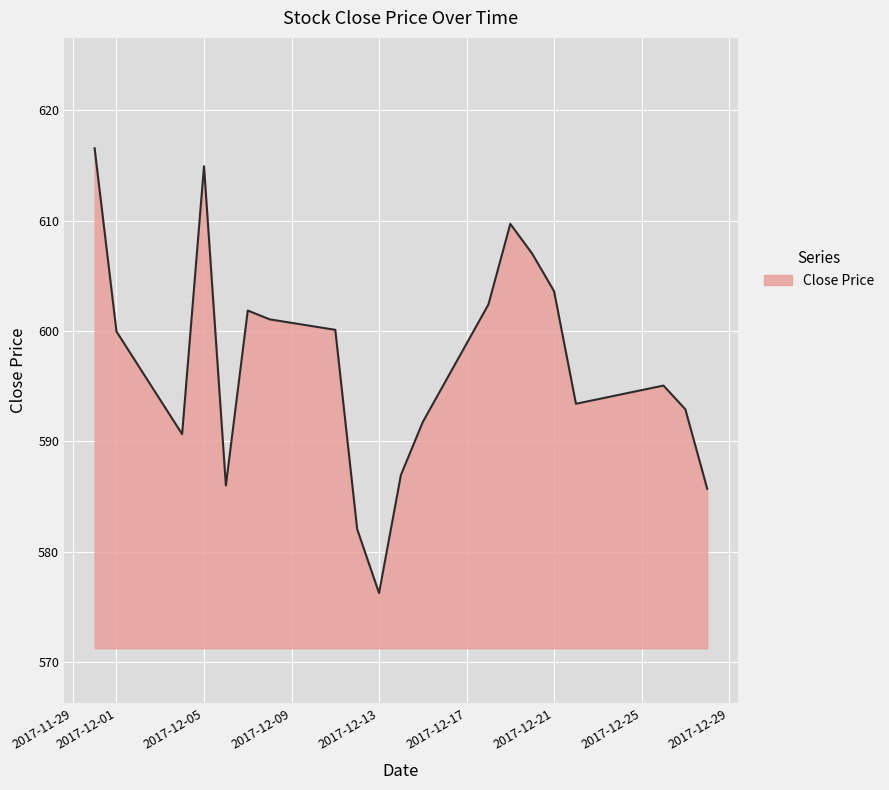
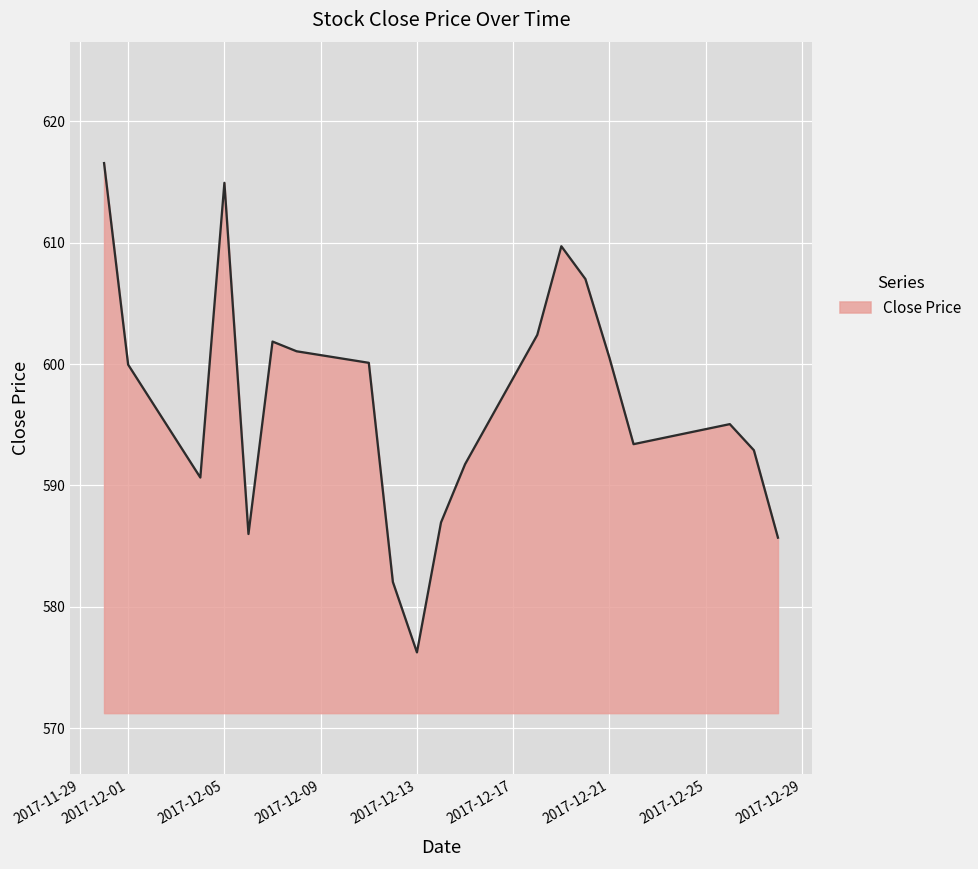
2017-12-21: 603.6 -> 600.5
